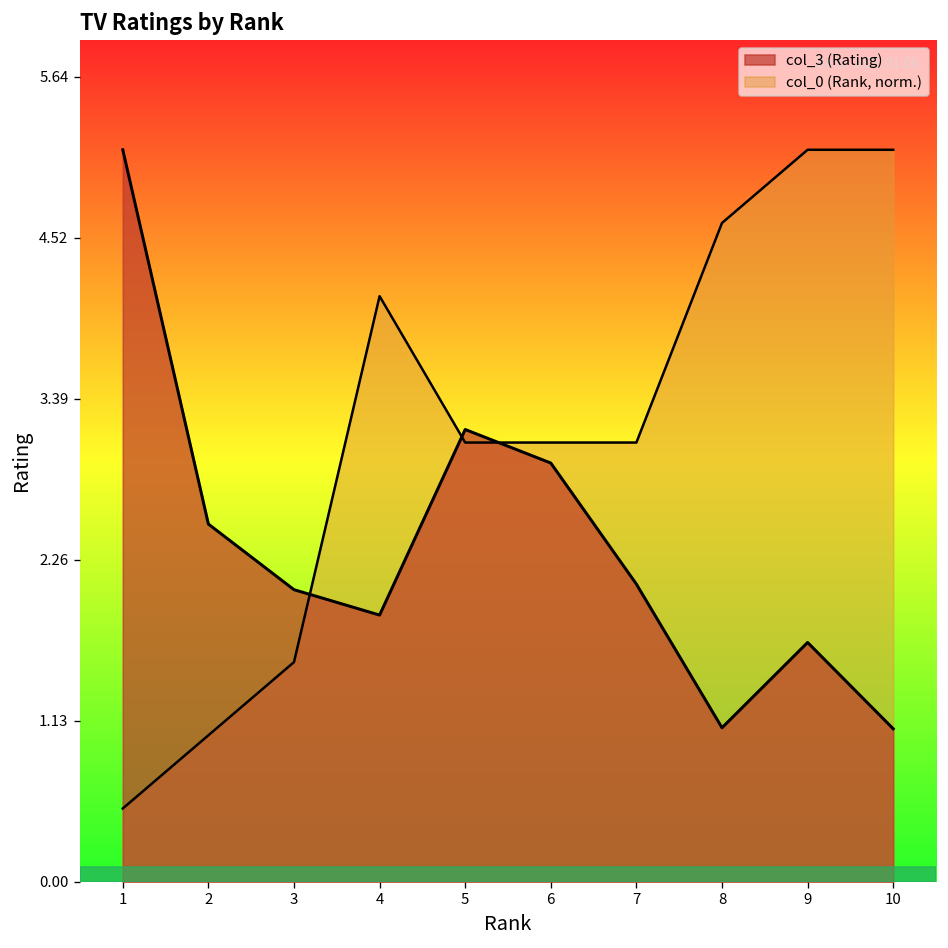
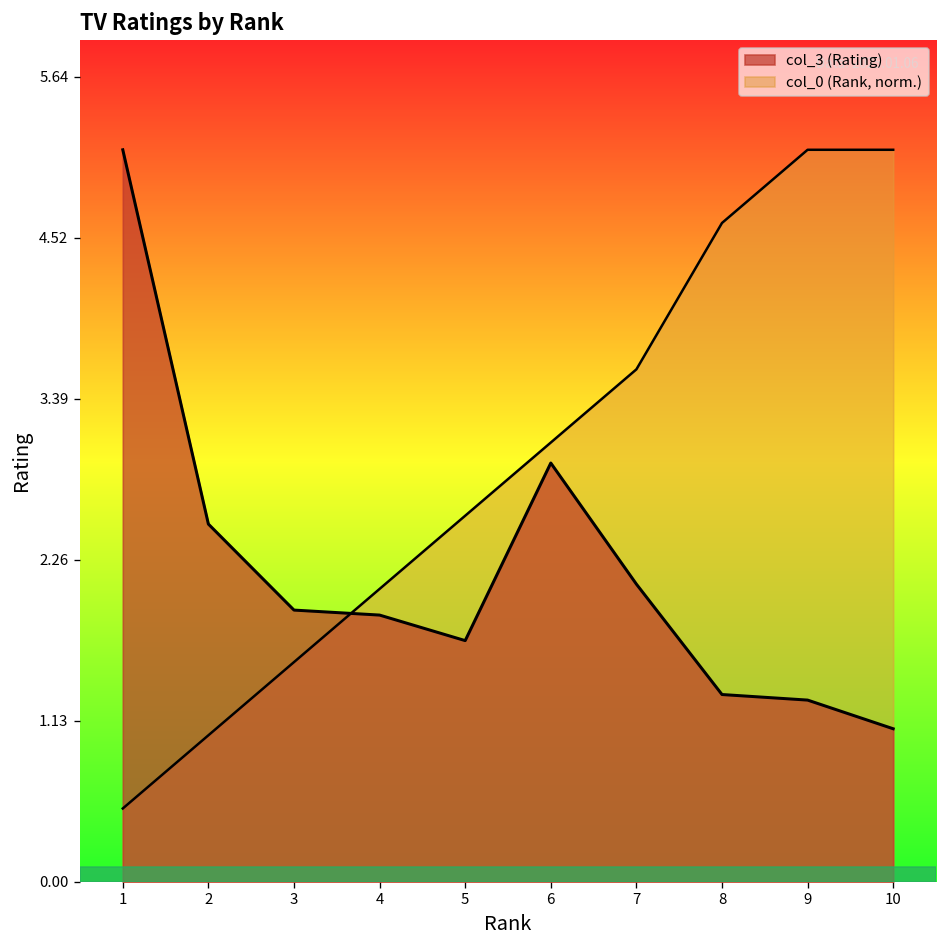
col_3 (Rating), 3: 2.05 -> 1.90
col_0 (Rank, norm.), 4: 4.10 -> 2.05
col_3 (Rating), 5: 3.17 -> 1.69
col_0 (Rank, norm.), 5: 3.08 -> 2.57
col_0 (Rank, norm.), 7: 3.08 -> 3.59
col_3 (Rating), 8: 1.08 -> 1.31
col_3 (Rating), 9: 1.68 -> 1.27
